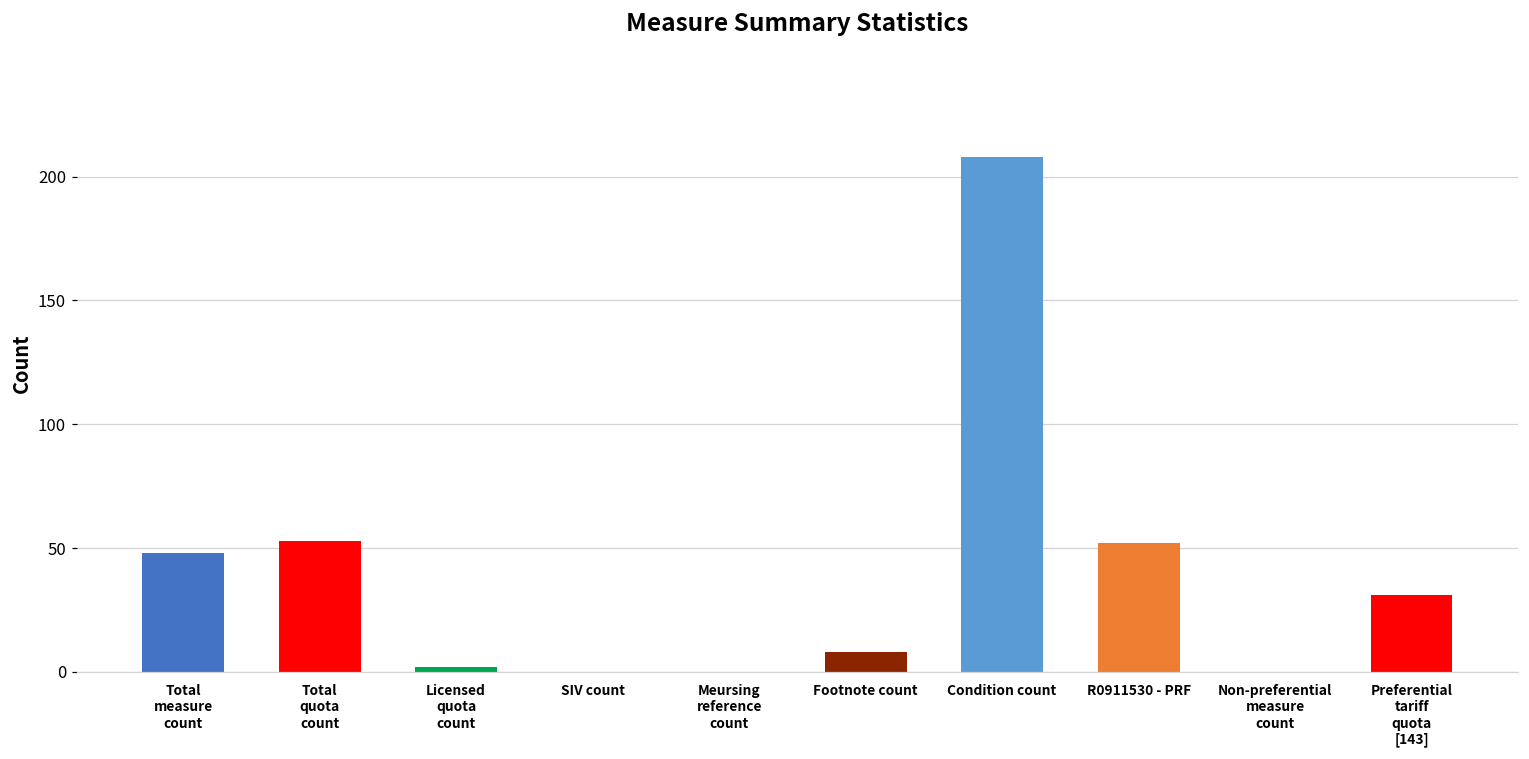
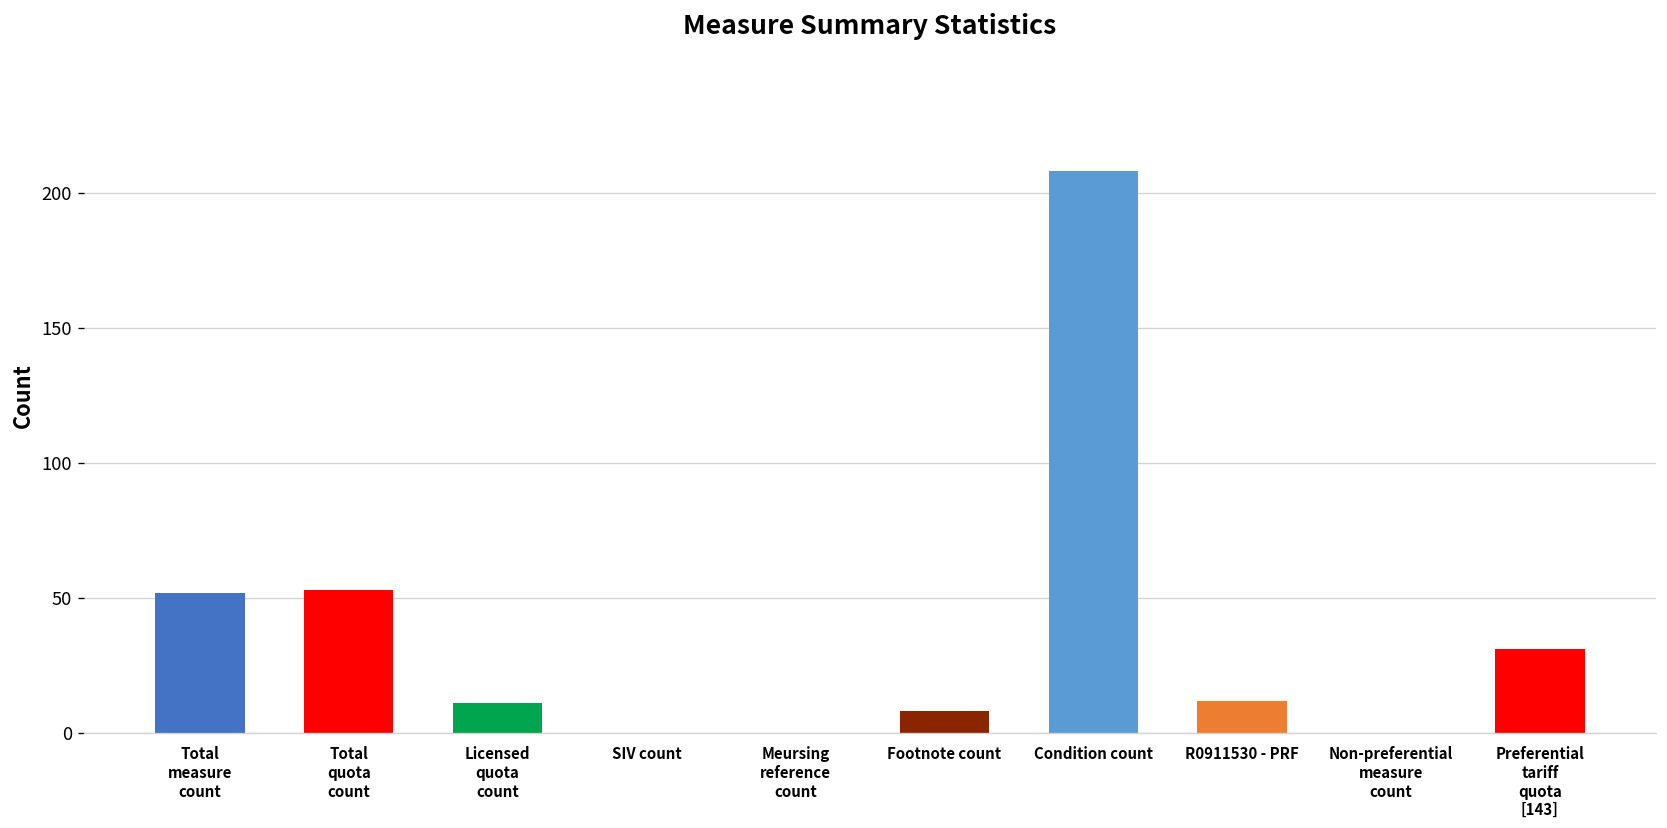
Total measure count: 48 -> 52
Licensed quota count: 2 -> 11
R0911530 - PRF: 52 -> 12
